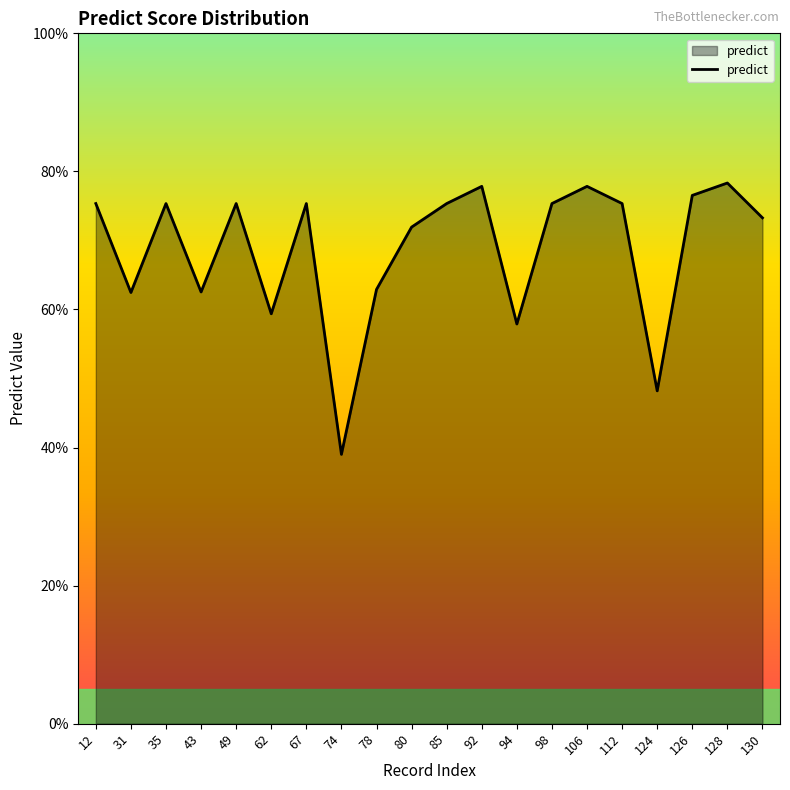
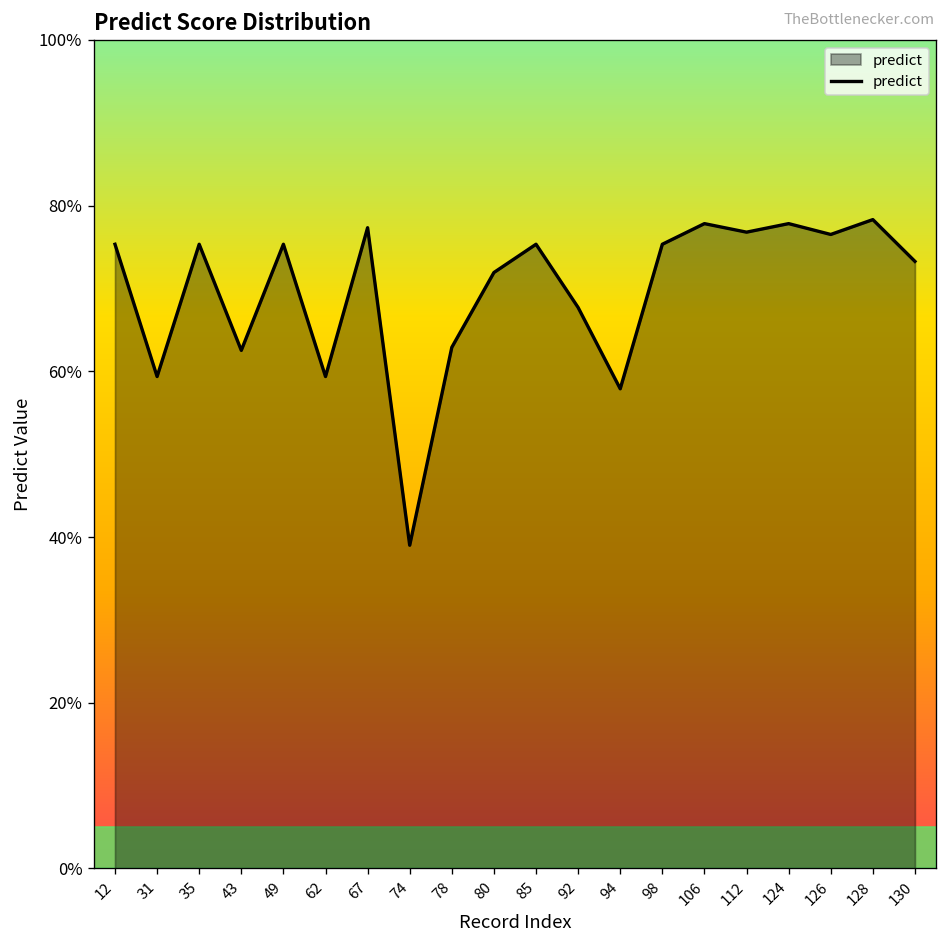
31: 62% -> 59%
67: 75% -> 77%
92: 78% -> 68%
112: 75% -> 77%
124: 48% -> 78%
